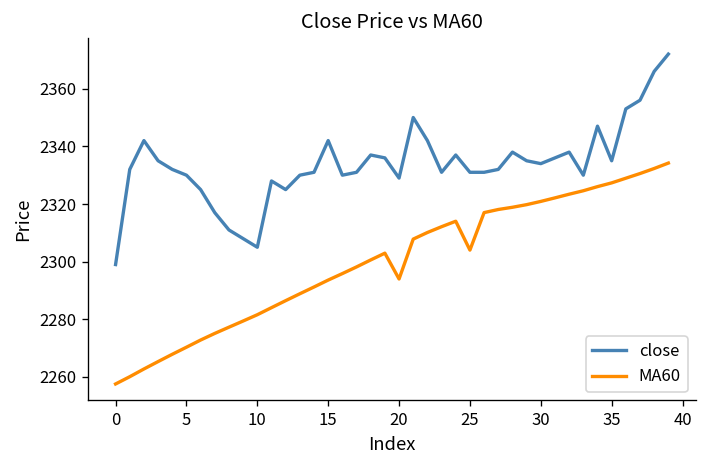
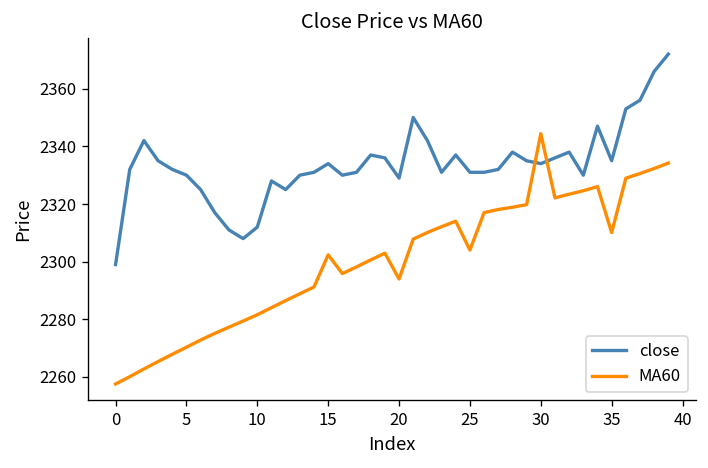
close, 10: 2305 -> 2312
close, 15: 2342 -> 2334
MA60, 15: 2294 -> 2302
MA60, 30: 2321 -> 2344
MA60, 35: 2327 -> 2310
